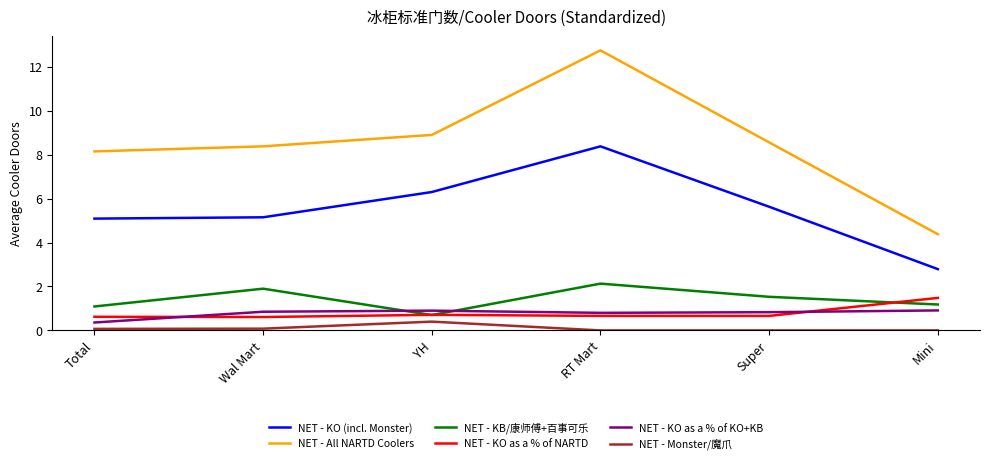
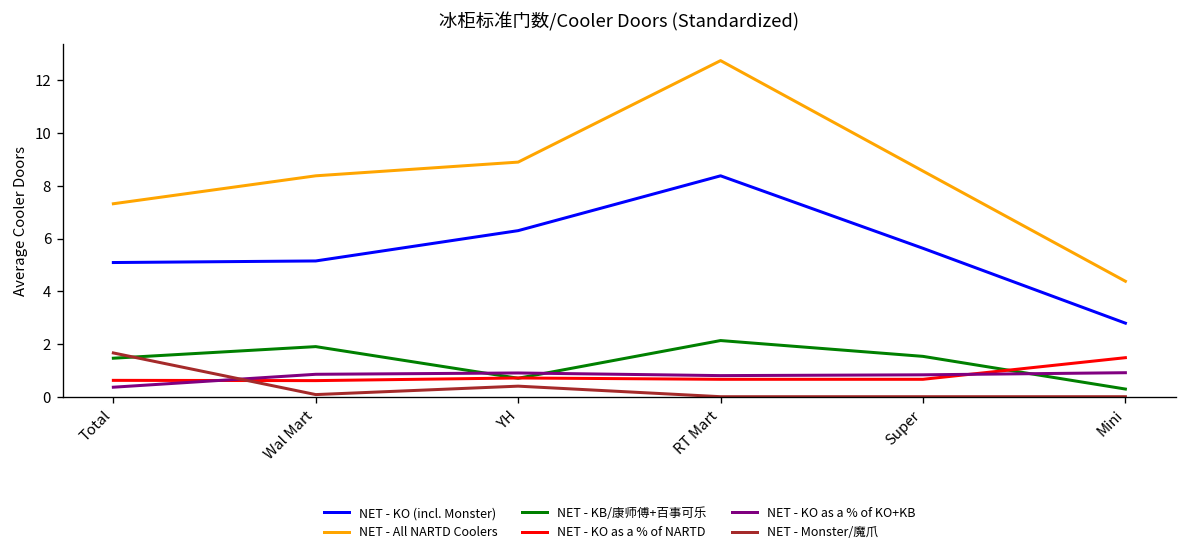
NET - All NARTD Coolers, Total: 8.2 -> 7.3
NET - KB/康师傅+百事可乐, Total: 1.1 -> 1.5
NET - Monster/魔爪, Total: 0.1 -> 1.7
NET - KB/康师傅+百事可乐, Mini: 1.2 -> 0.3
